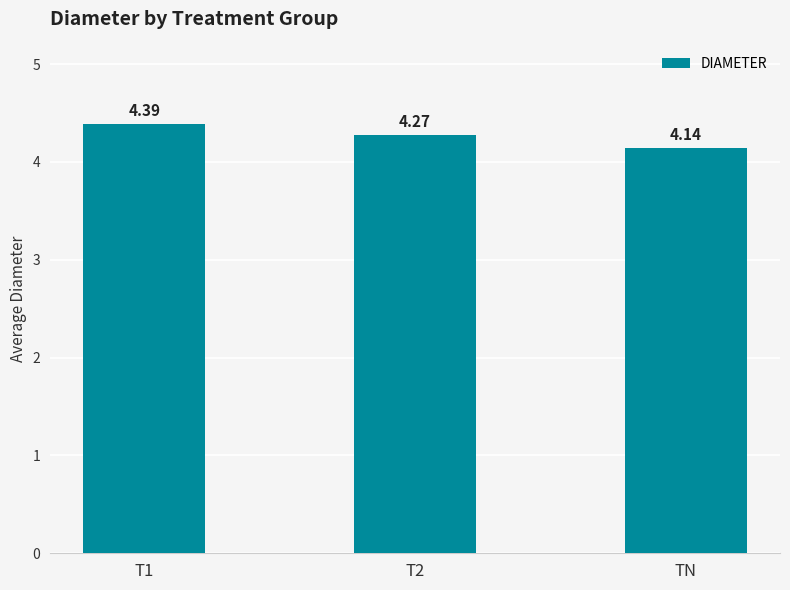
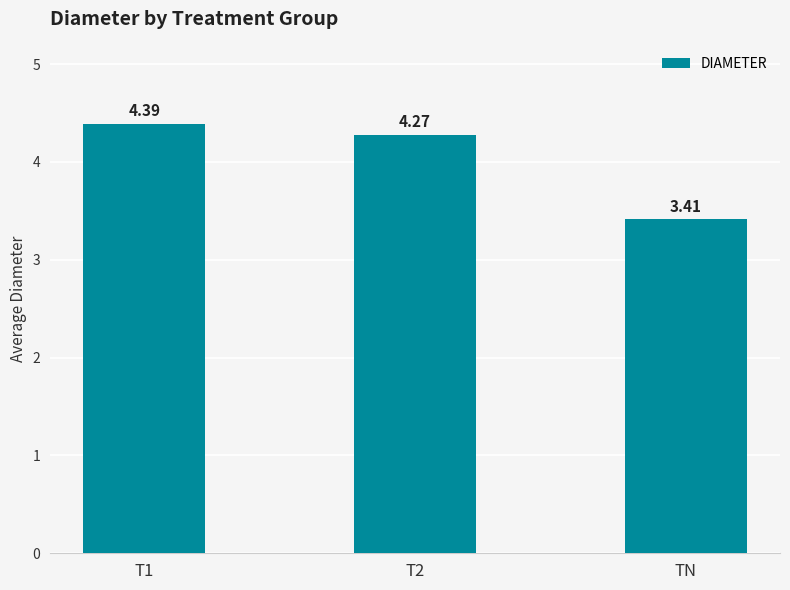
TN: 4.14 -> 3.41
